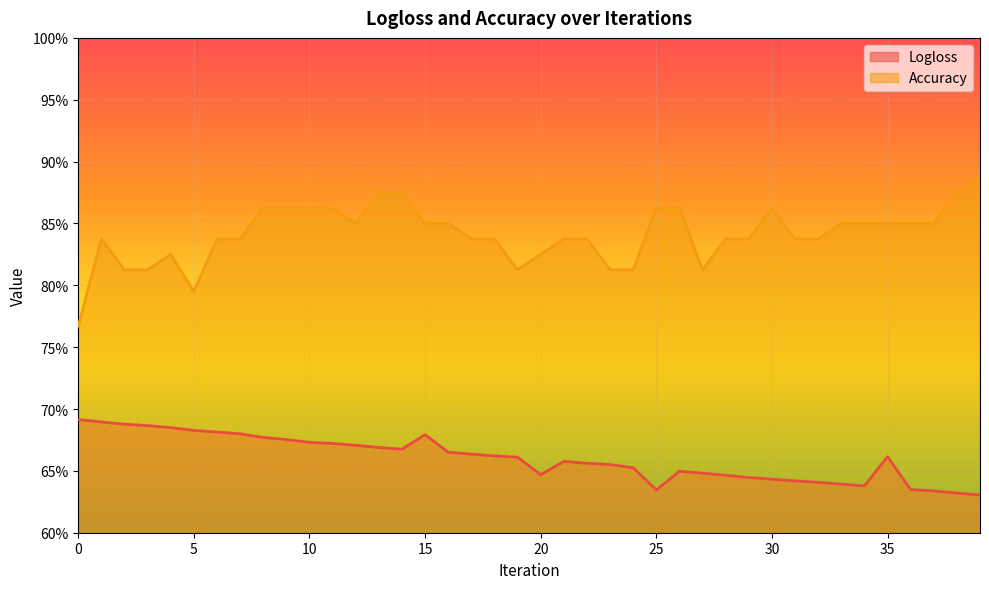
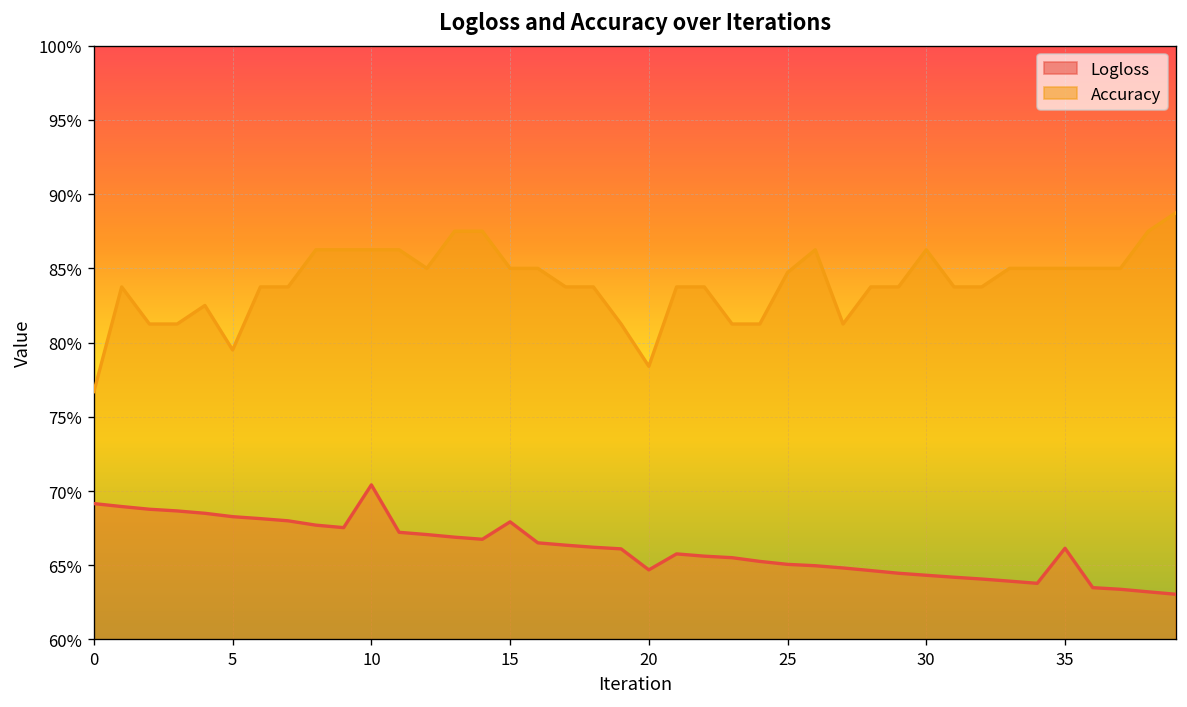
Logloss, 10: 67.3% -> 70.4%
Accuracy, 20: 82.5% -> 78.4%
Logloss, 25: 63.5% -> 65.1%
Accuracy, 25: 86.3% -> 84.7%
